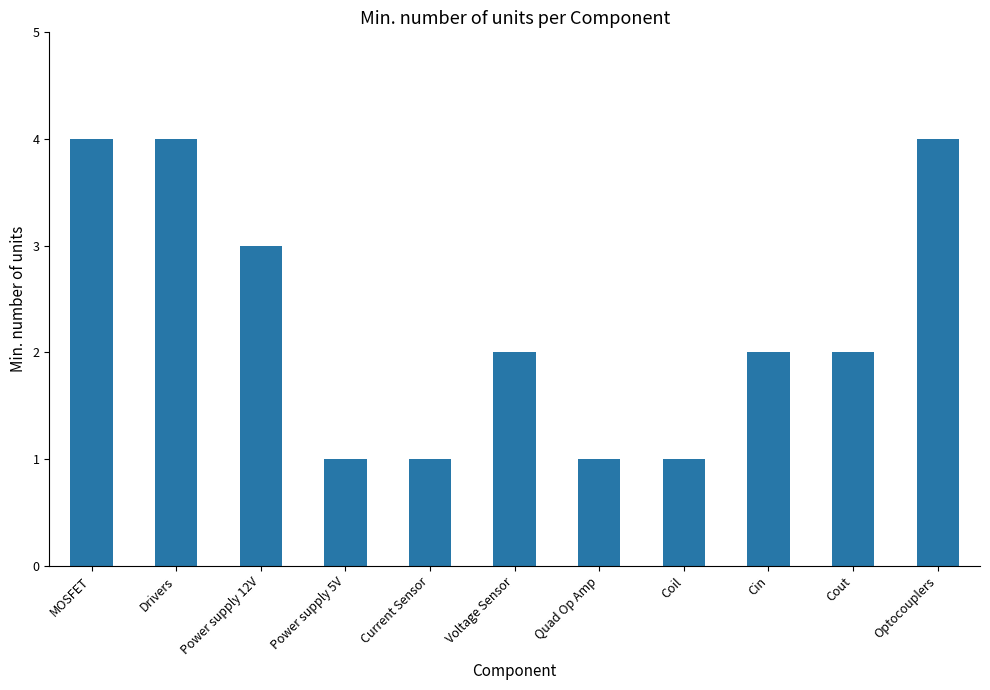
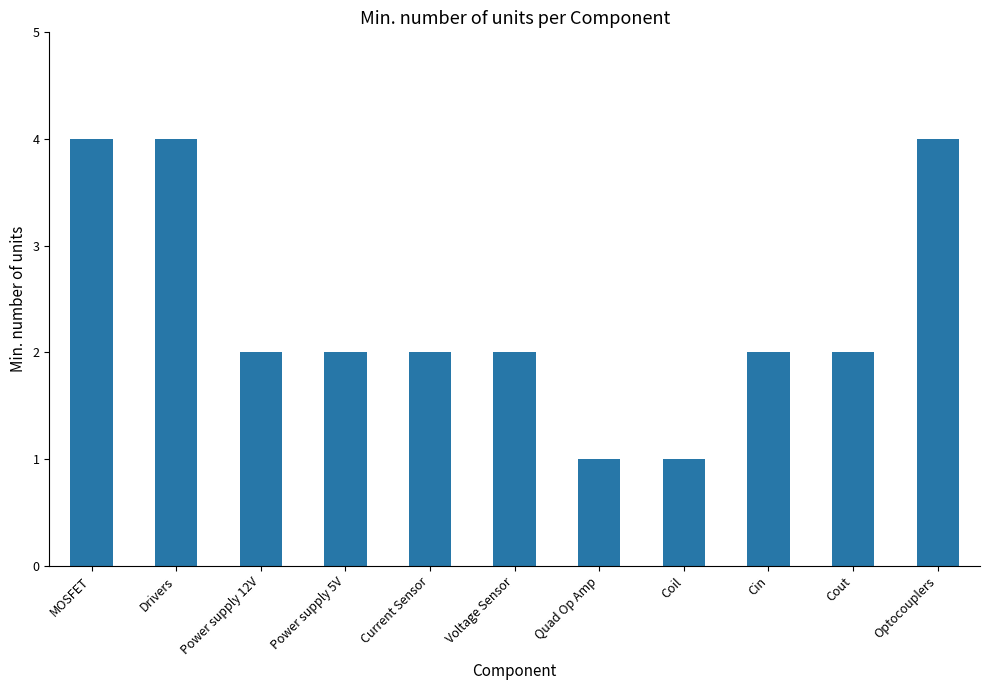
Power supply 12V: 3 -> 2
Power supply 5V: 1 -> 2
Current Sensor: 1 -> 2
